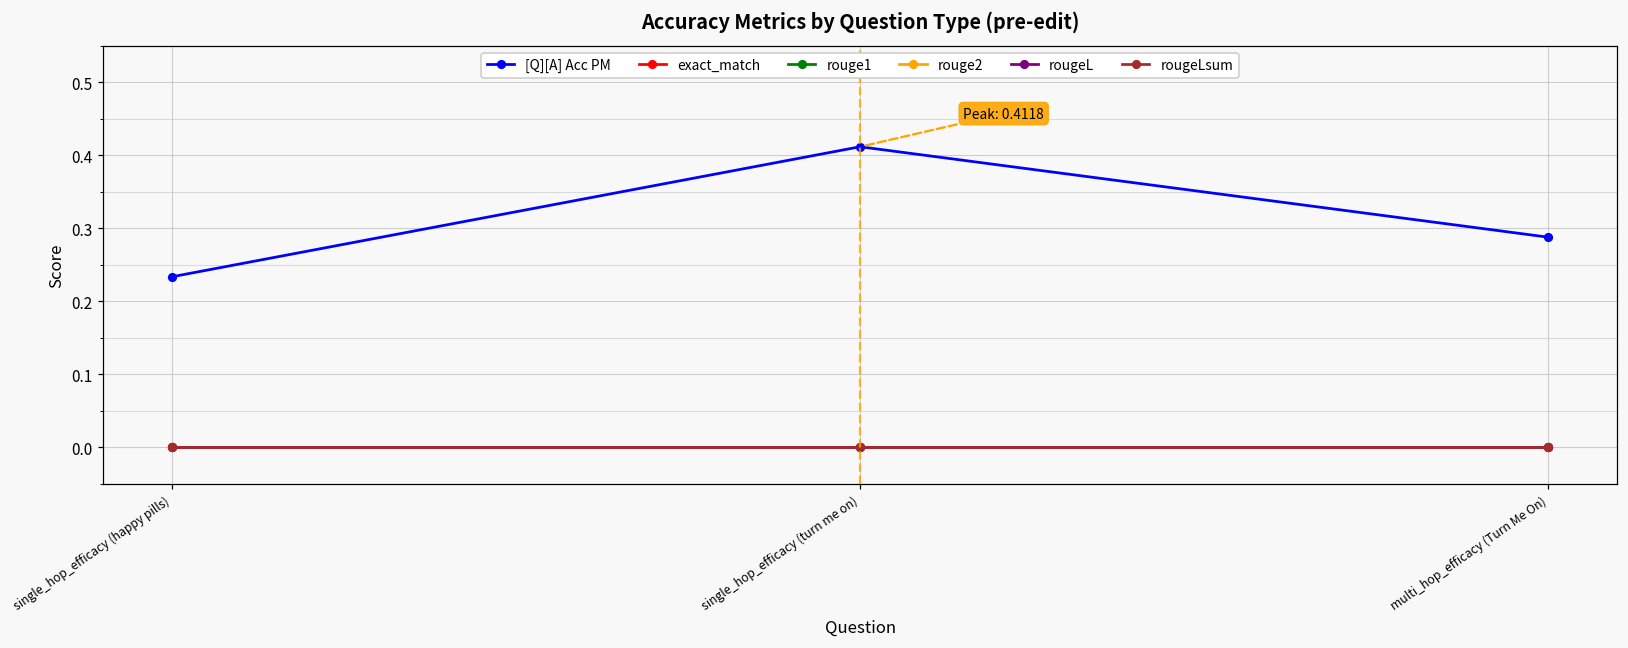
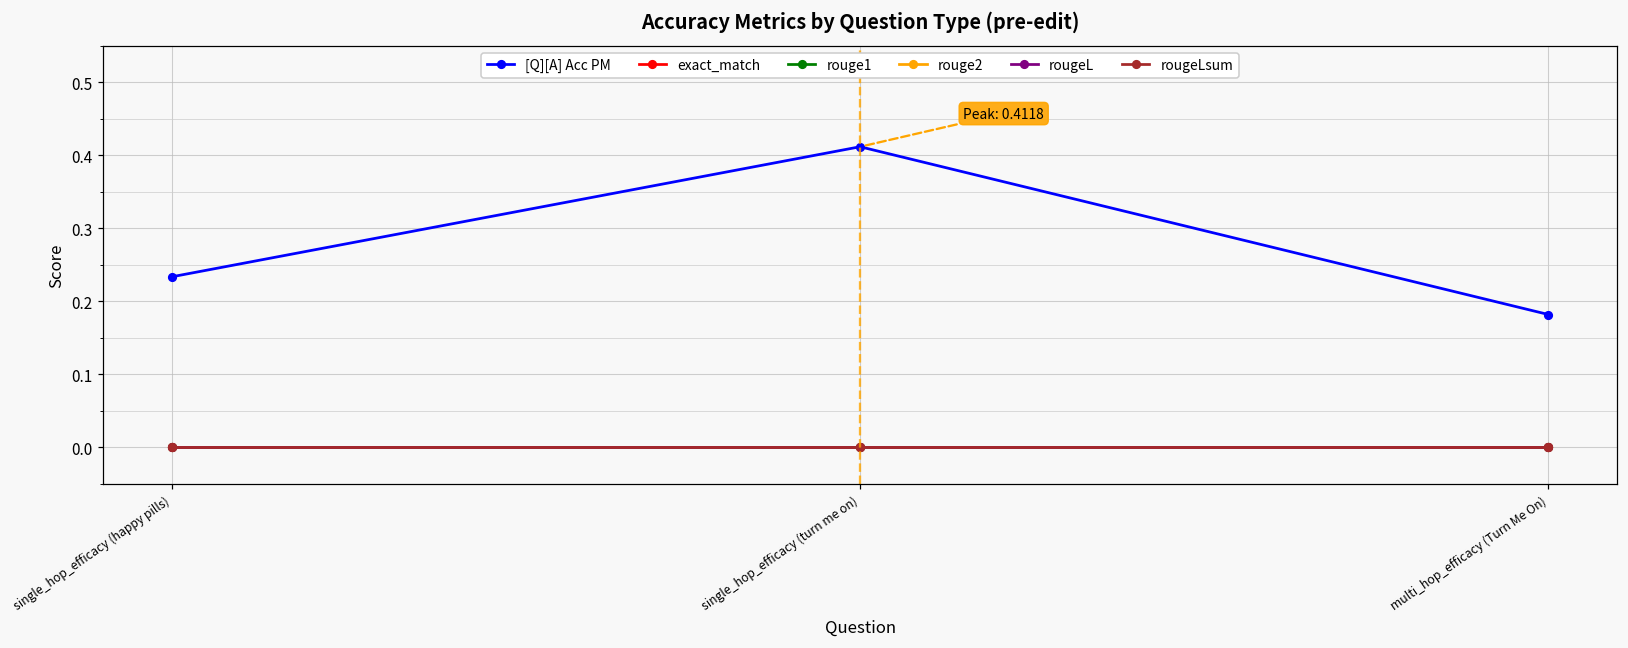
[Q][A] Acc PM, multi_hop_efficacy (Turn Me On): 0.29 -> 0.18
